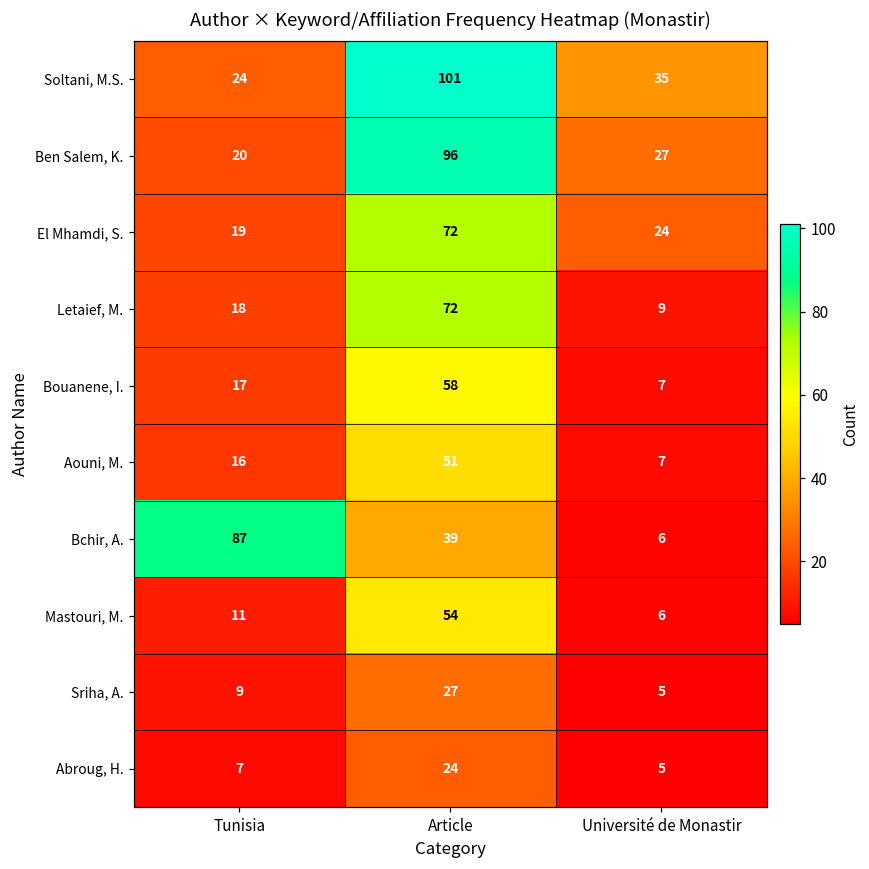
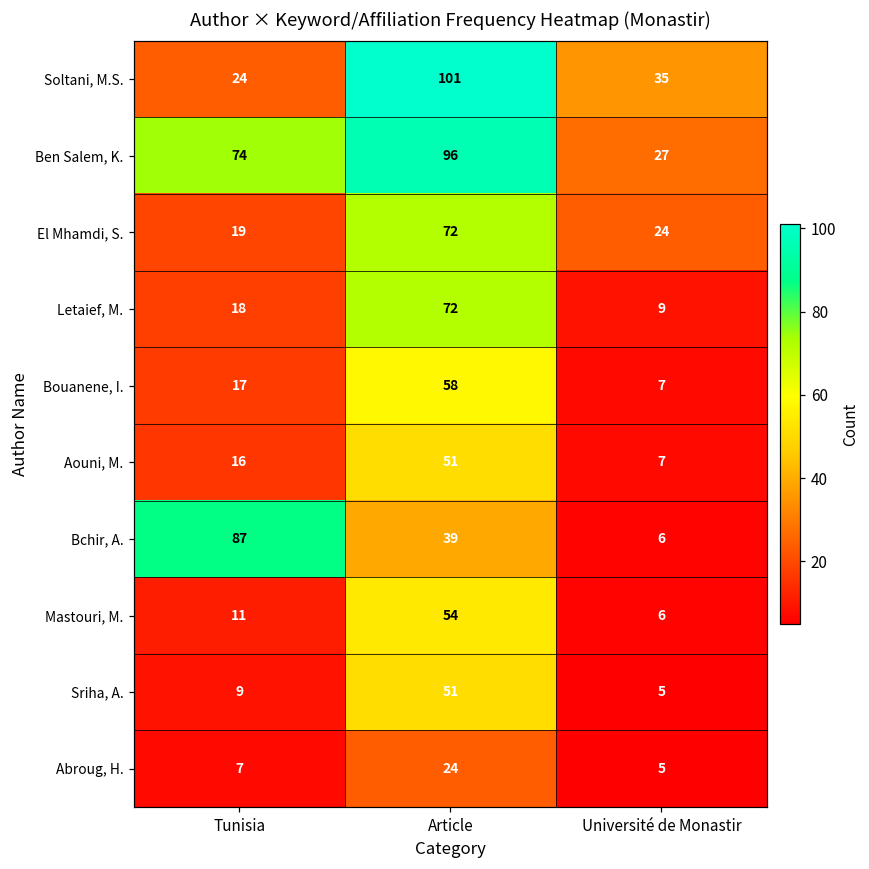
Ben Salem, K., Tunisia: 20 -> 74
Sriha, A., Article: 27 -> 51
